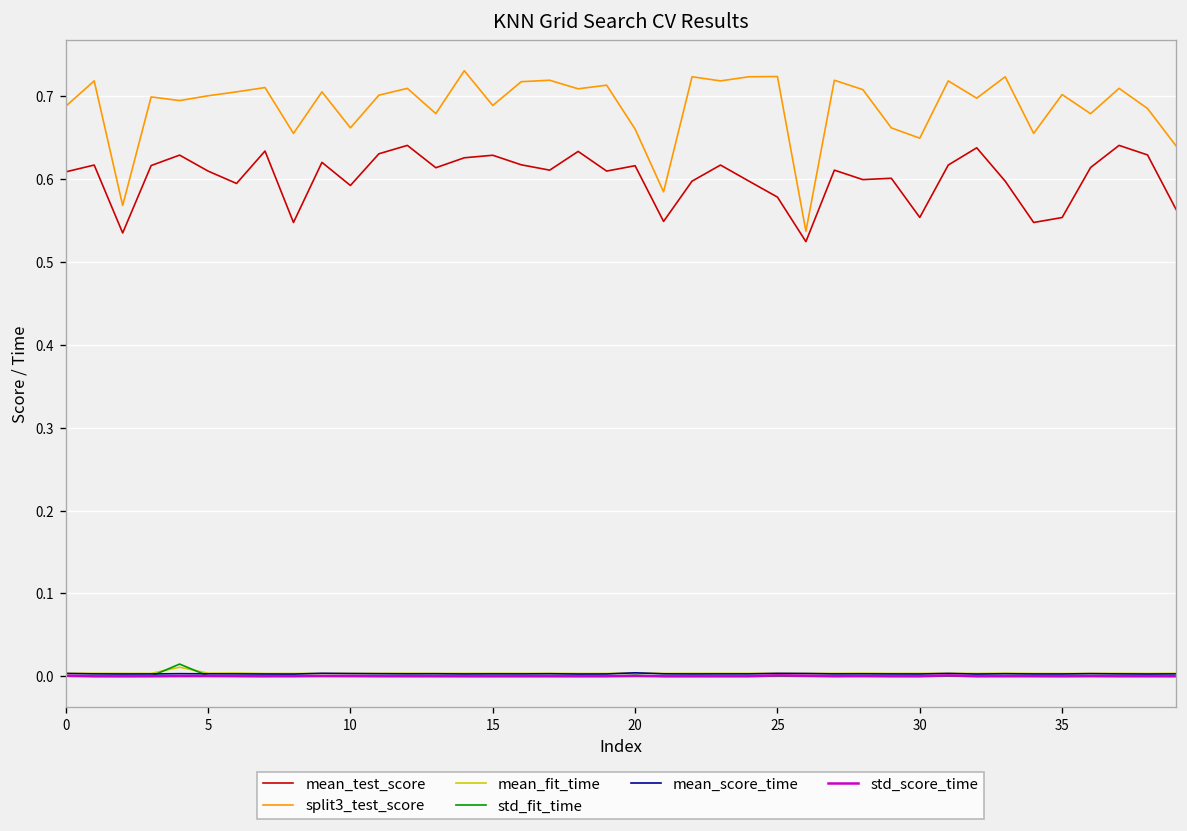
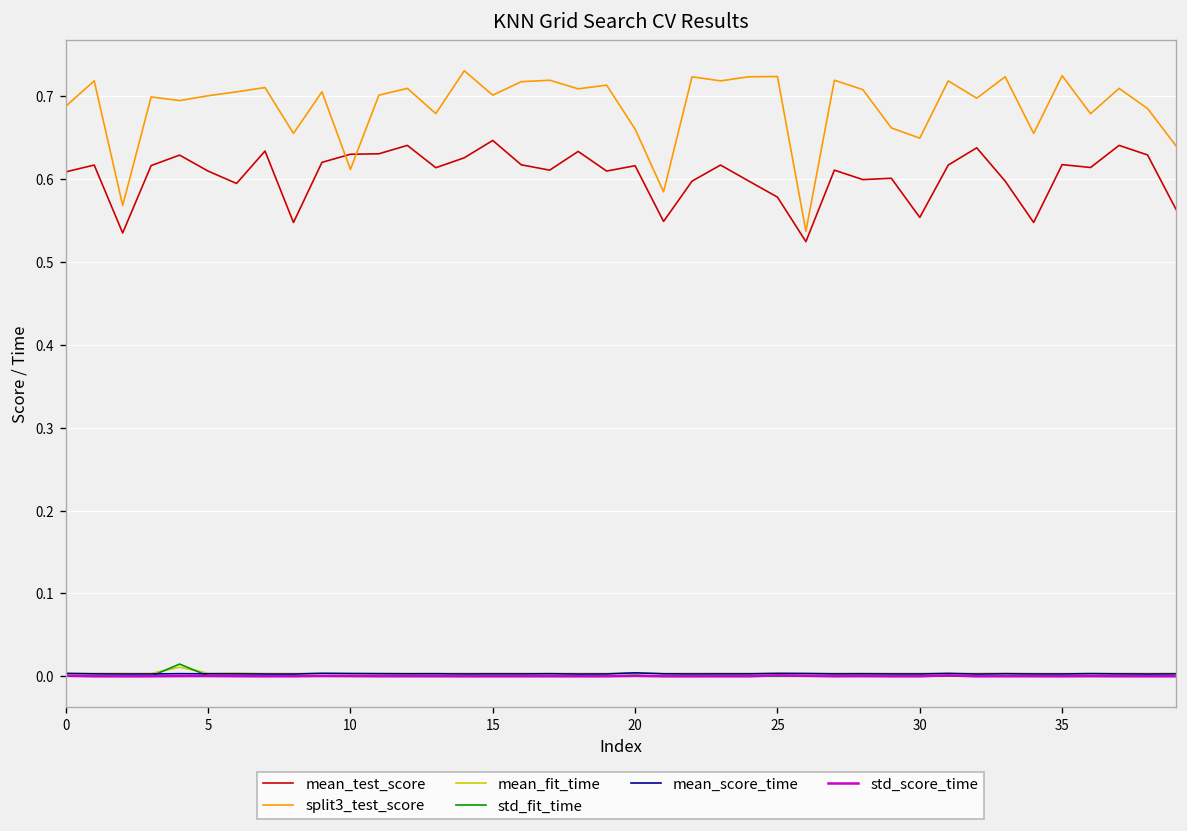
mean_test_score, 10: 0.59 -> 0.63
split3_test_score, 10: 0.66 -> 0.61
mean_test_score, 15: 0.63 -> 0.65
split3_test_score, 15: 0.69 -> 0.70
mean_test_score, 35: 0.55 -> 0.62
split3_test_score, 35: 0.70 -> 0.72
